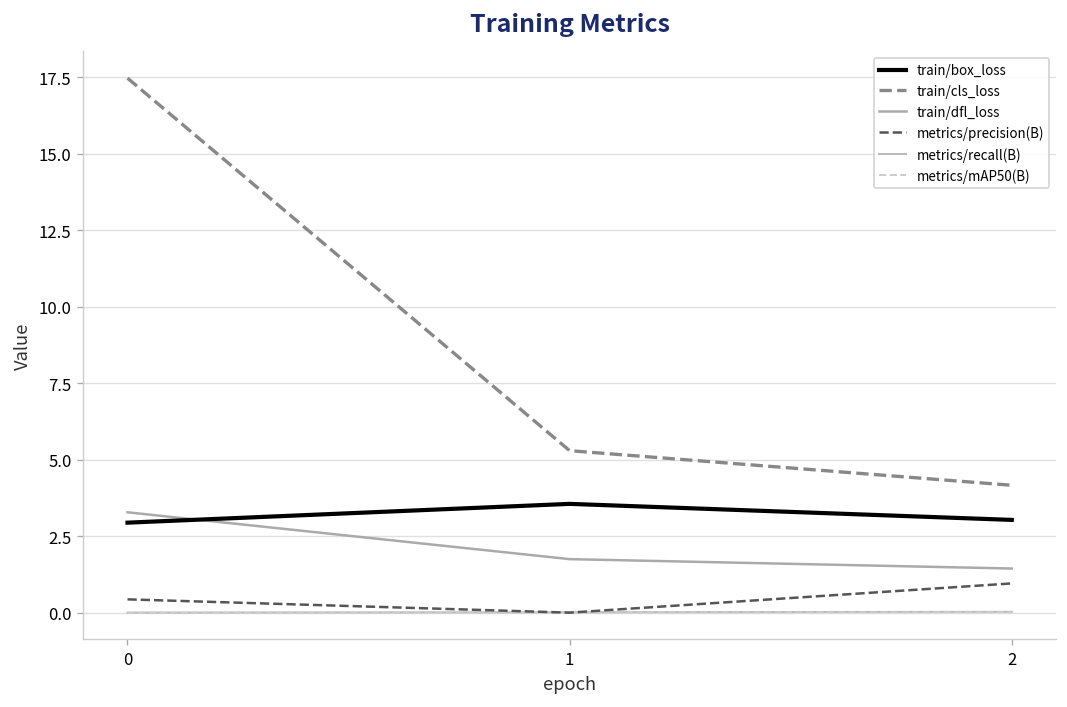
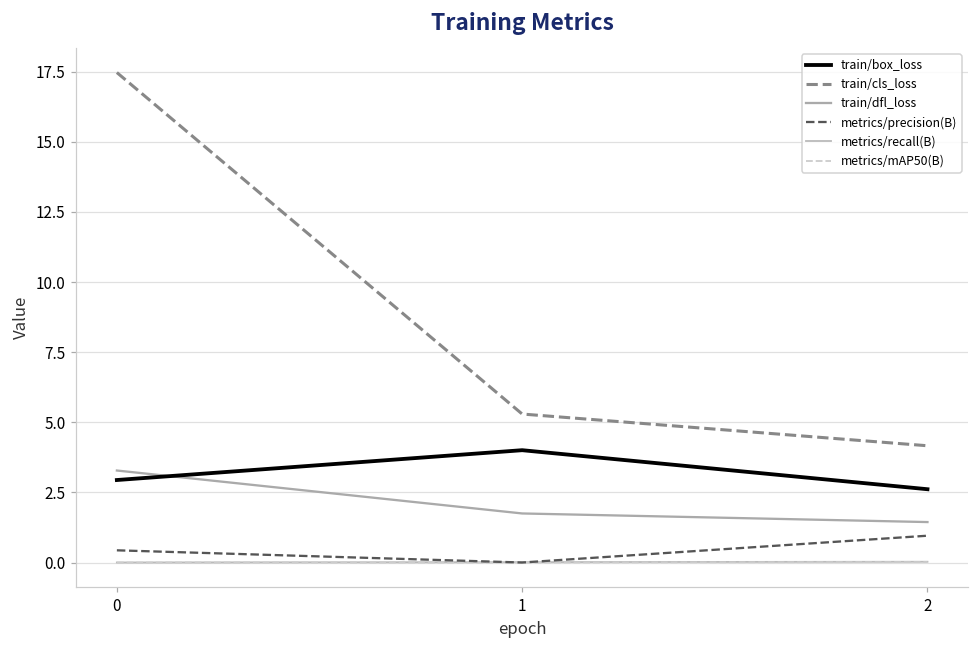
train/box_loss, 1: 3.6 -> 4.0
train/box_loss, 2: 3.0 -> 2.6
